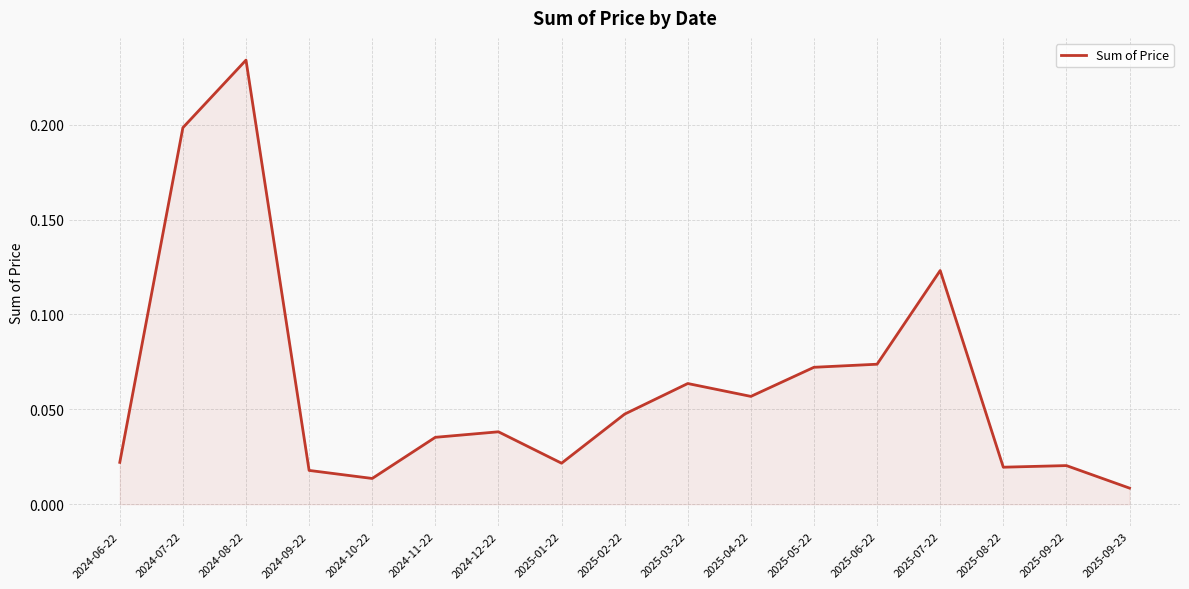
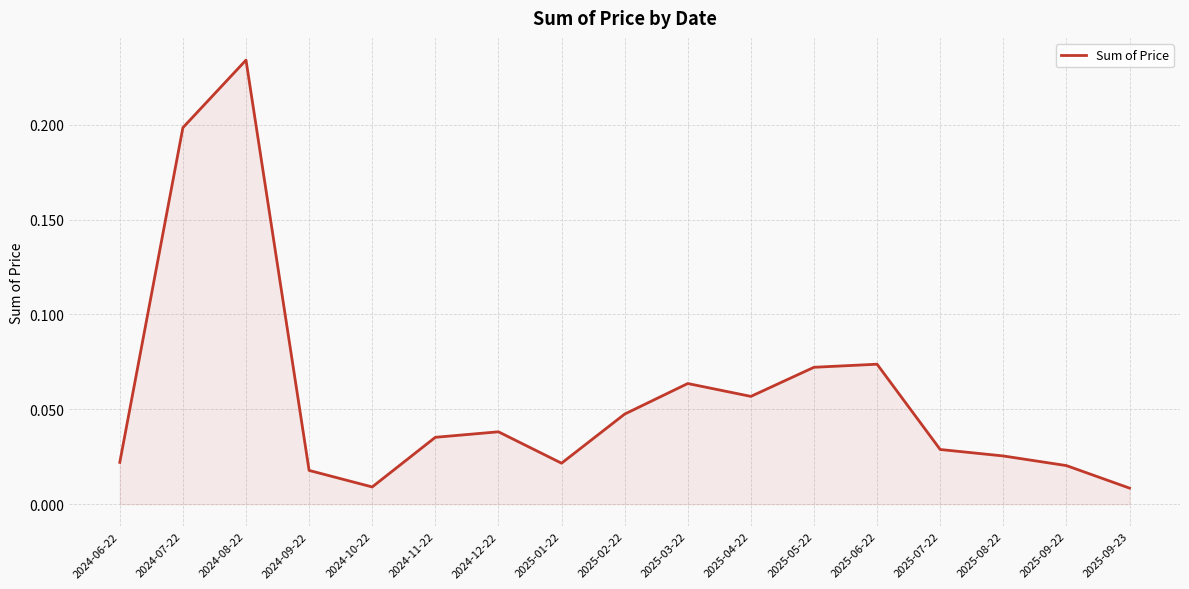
2024-10-22: 0.014 -> 0.009
2025-07-22: 0.123 -> 0.029
2025-08-22: 0.020 -> 0.025
